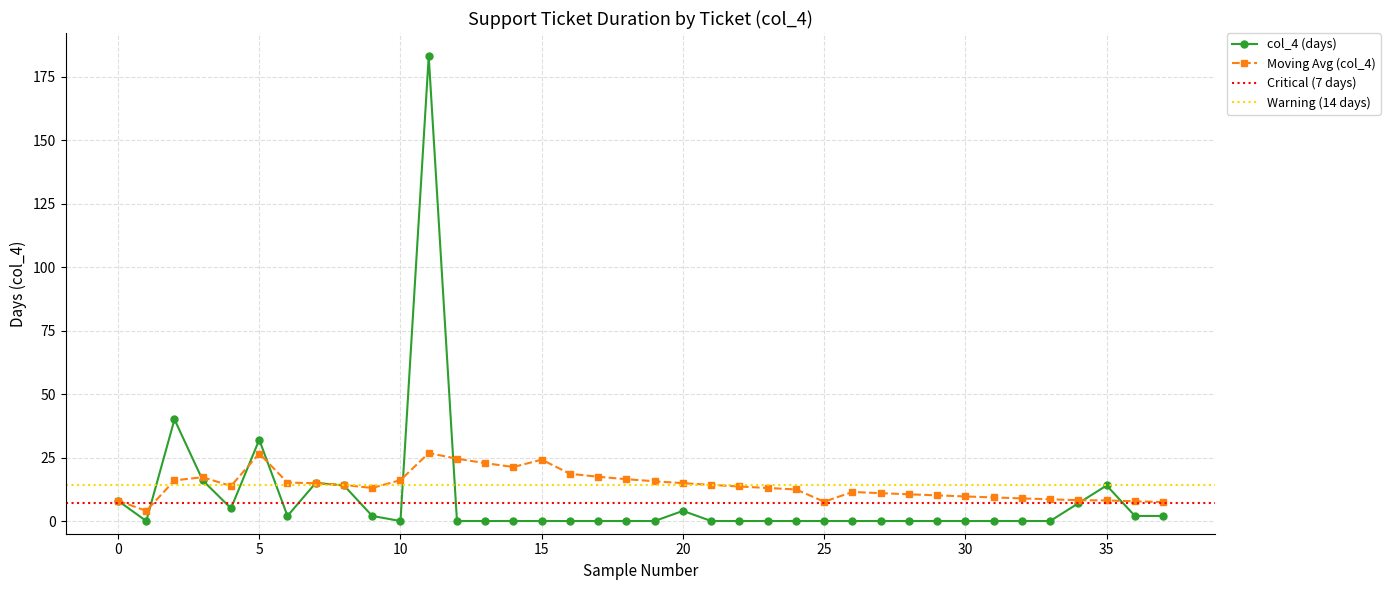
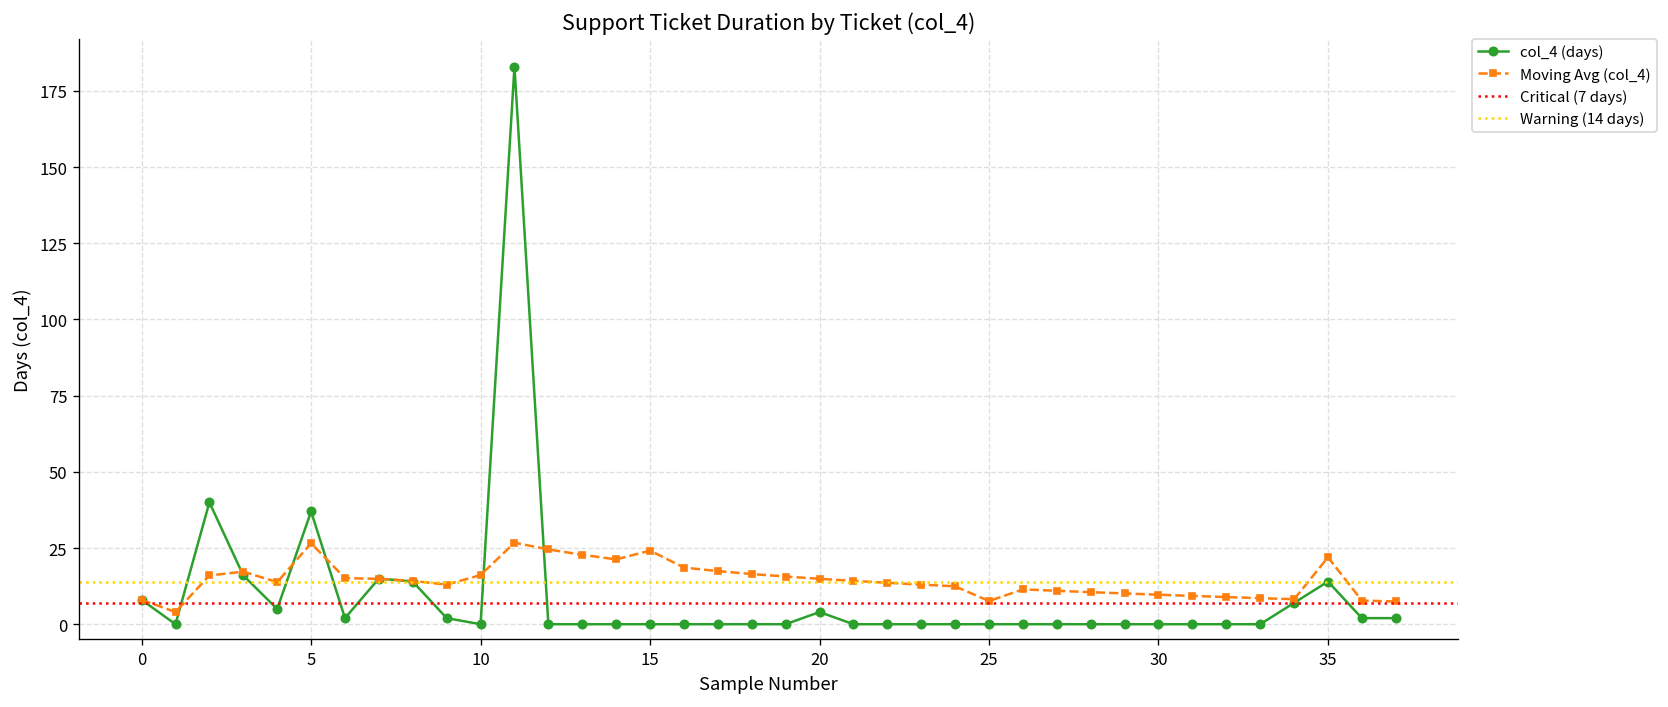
col_4 (days), 5: 32 -> 37
Moving Avg (col_4), 35: 8 -> 22
